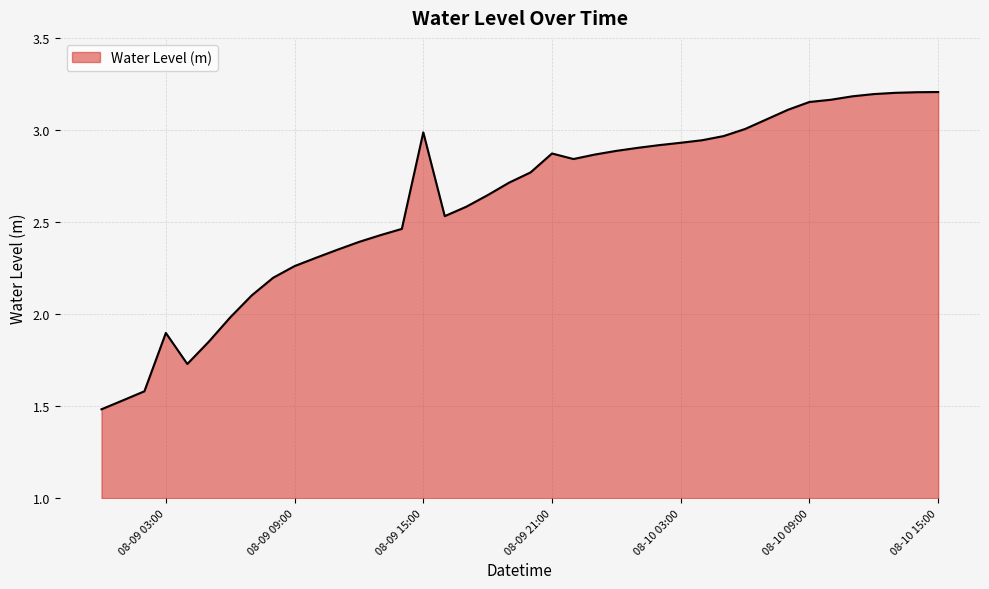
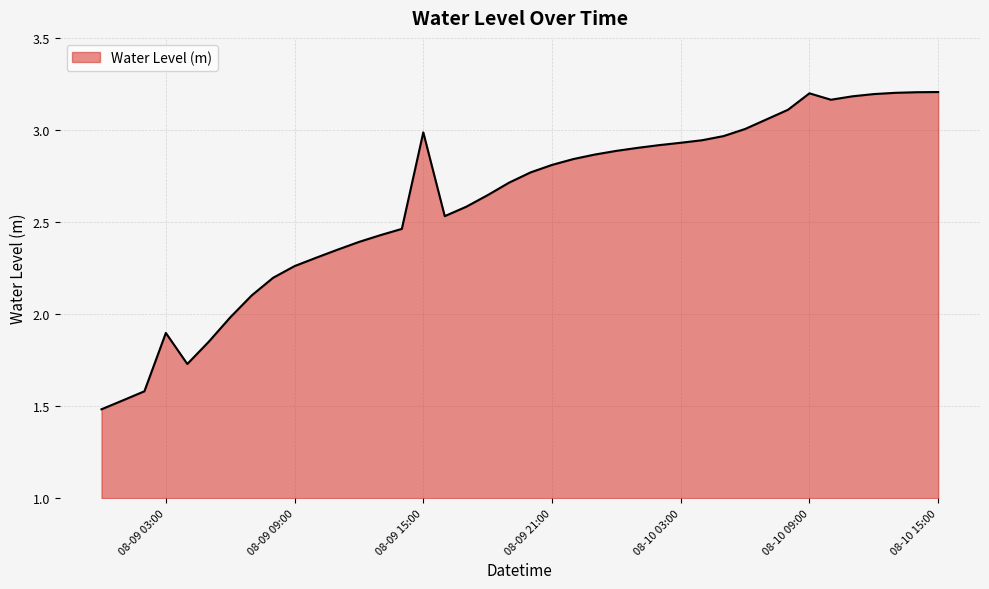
08-09 21:00: 2.87 -> 2.81
08-10 09:00: 3.15 -> 3.20
